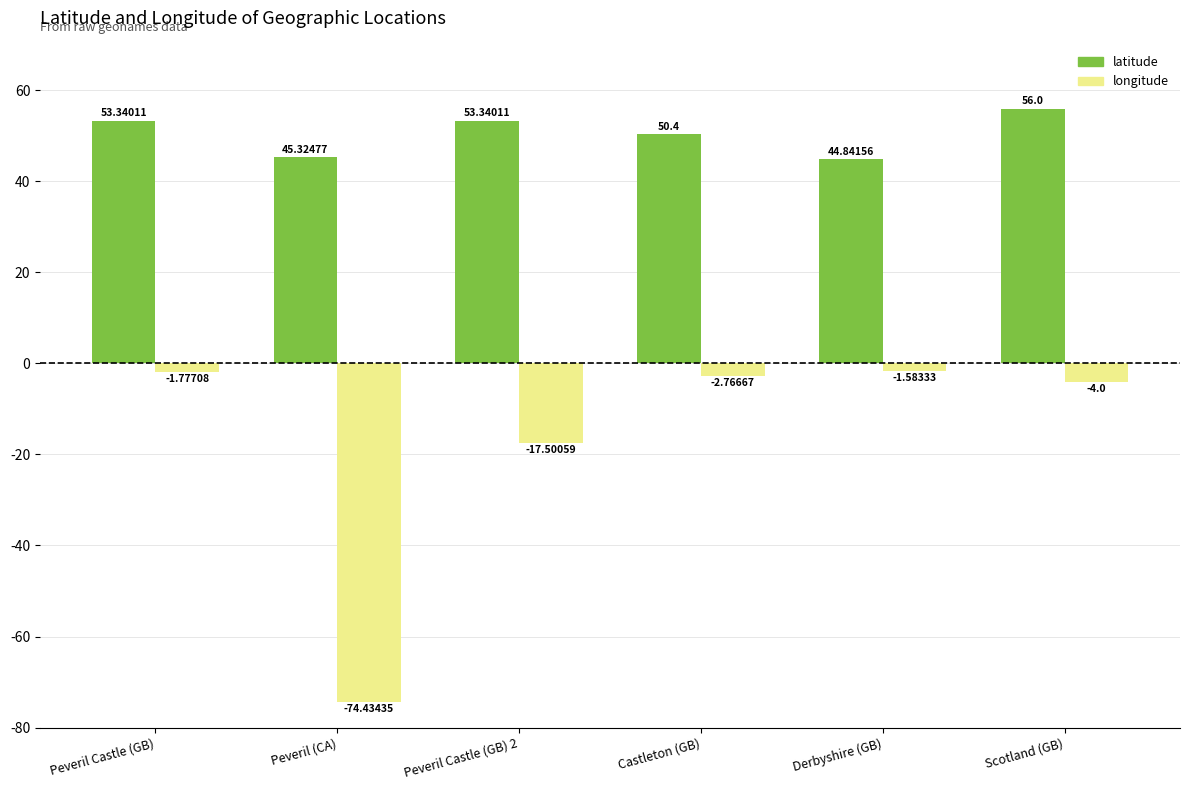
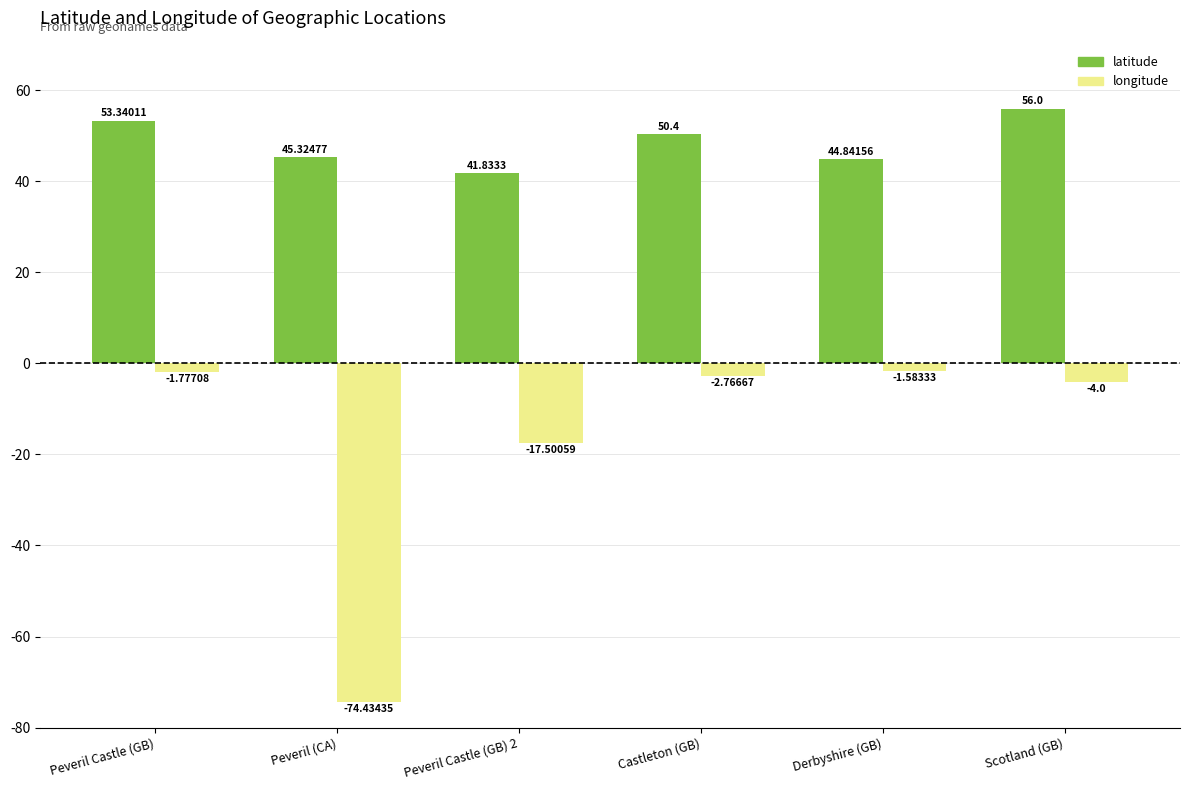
latitude, Peveril Castle (GB) 2: 53.34011 -> 41.8333
